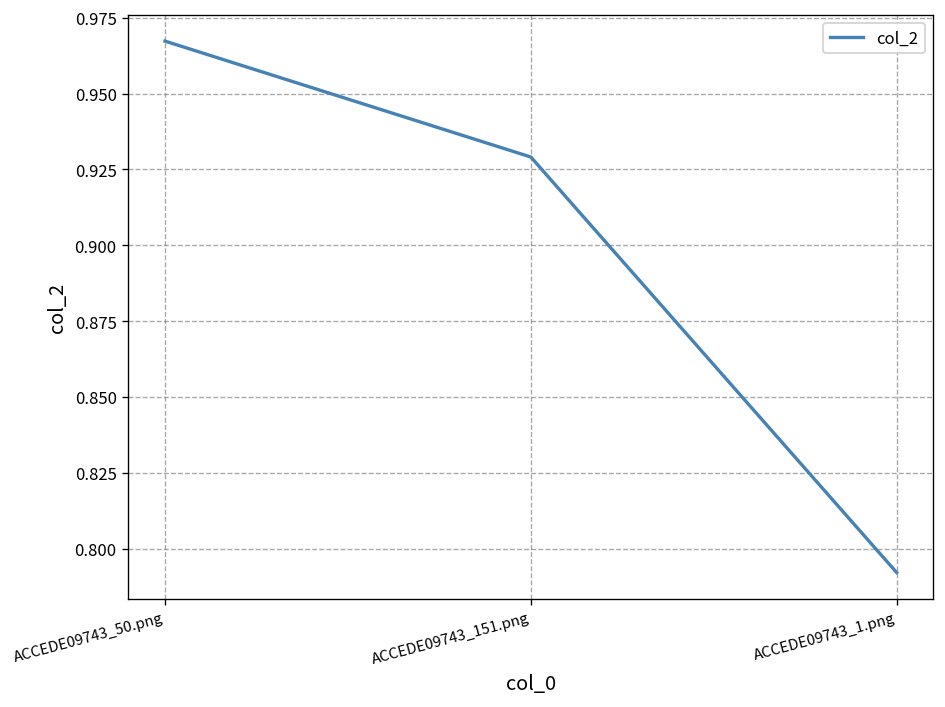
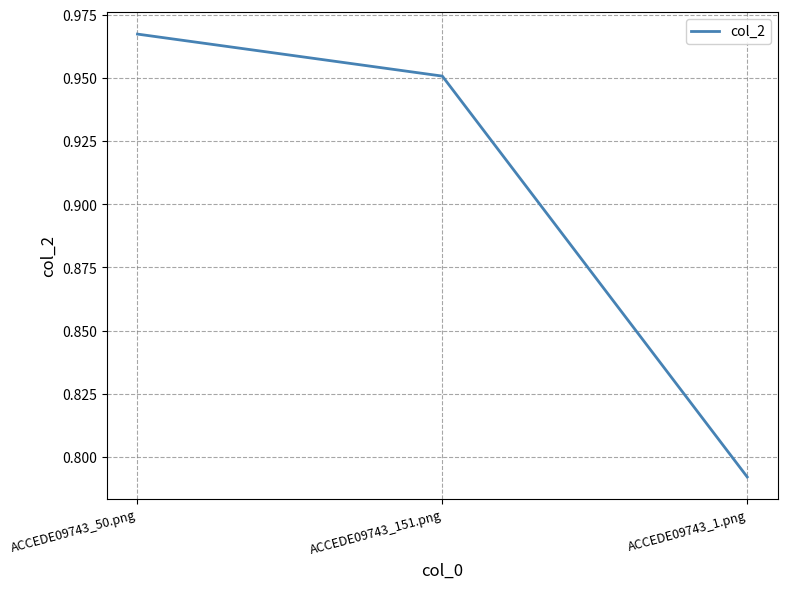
ACCEDE09743_151.png: 0.929 -> 0.951
